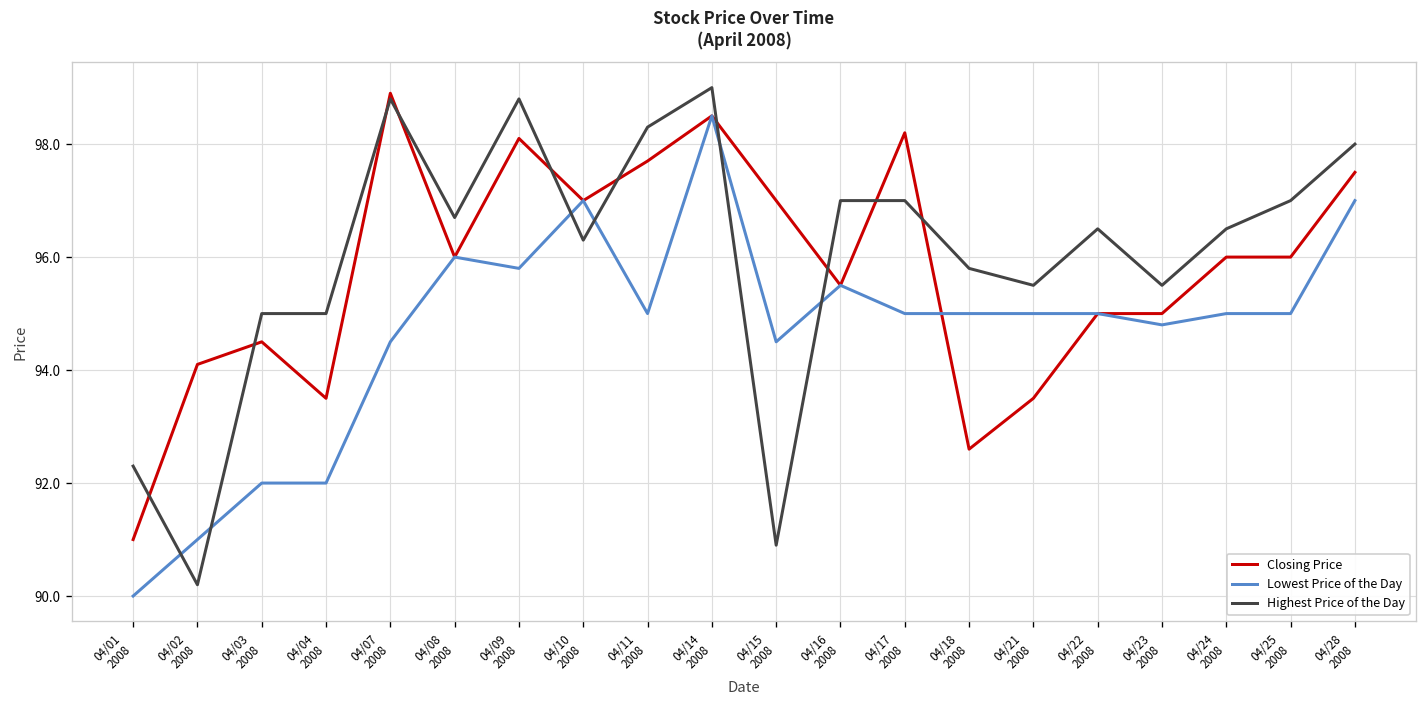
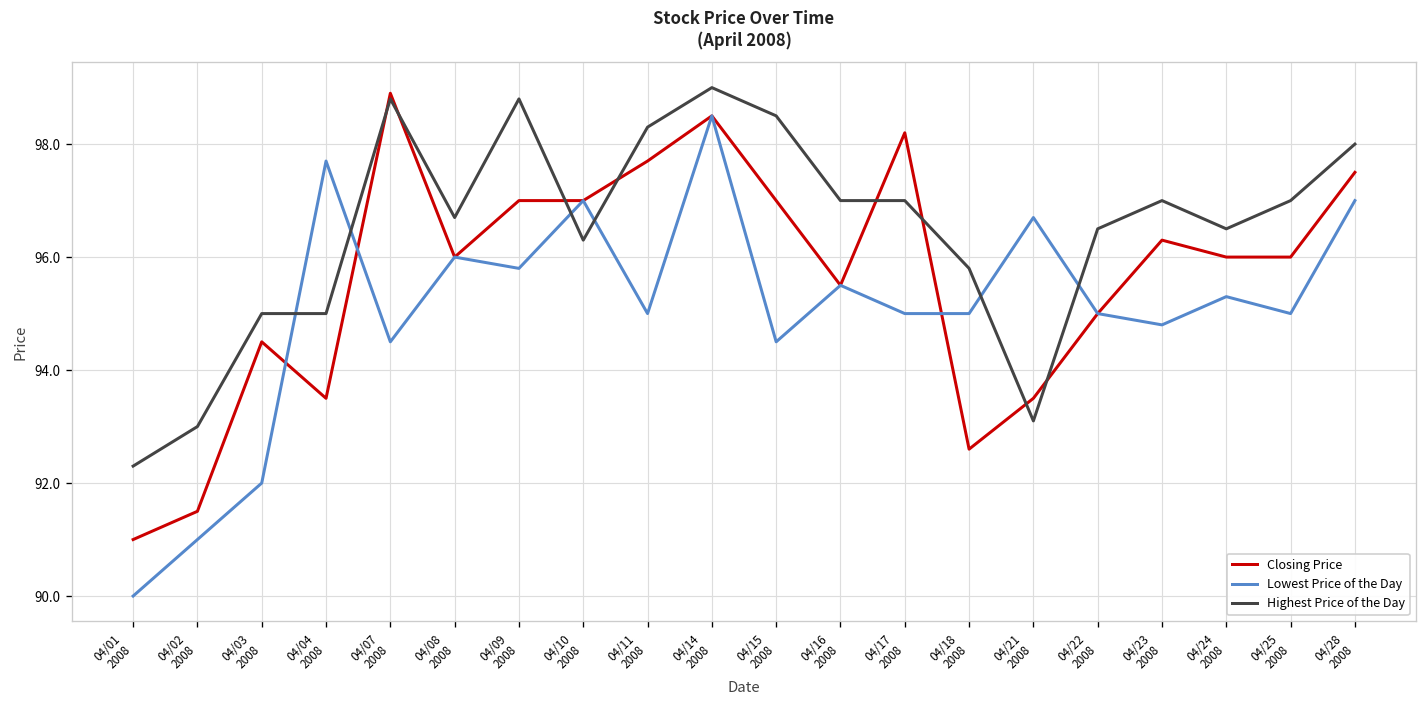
Closing Price, 04/02 2008: 94.1 -> 91.5
Highest Price of the Day, 04/02 2008: 90.2 -> 93.0
Lowest Price of the Day, 04/04 2008: 92.0 -> 97.7
Closing Price, 04/09 2008: 98.1 -> 97.0
Highest Price of the Day, 04/15 2008: 90.9 -> 98.5
Lowest Price of the Day, 04/21 2008: 95.0 -> 96.7
Highest Price of the Day, 04/21 2008: 95.5 -> 93.1
Closing Price, 04/23 2008: 95.0 -> 96.3
Highest Price of the Day, 04/23 2008: 95.5 -> 97.0
Lowest Price of the Day, 04/24 2008: 95.0 -> 95.3
